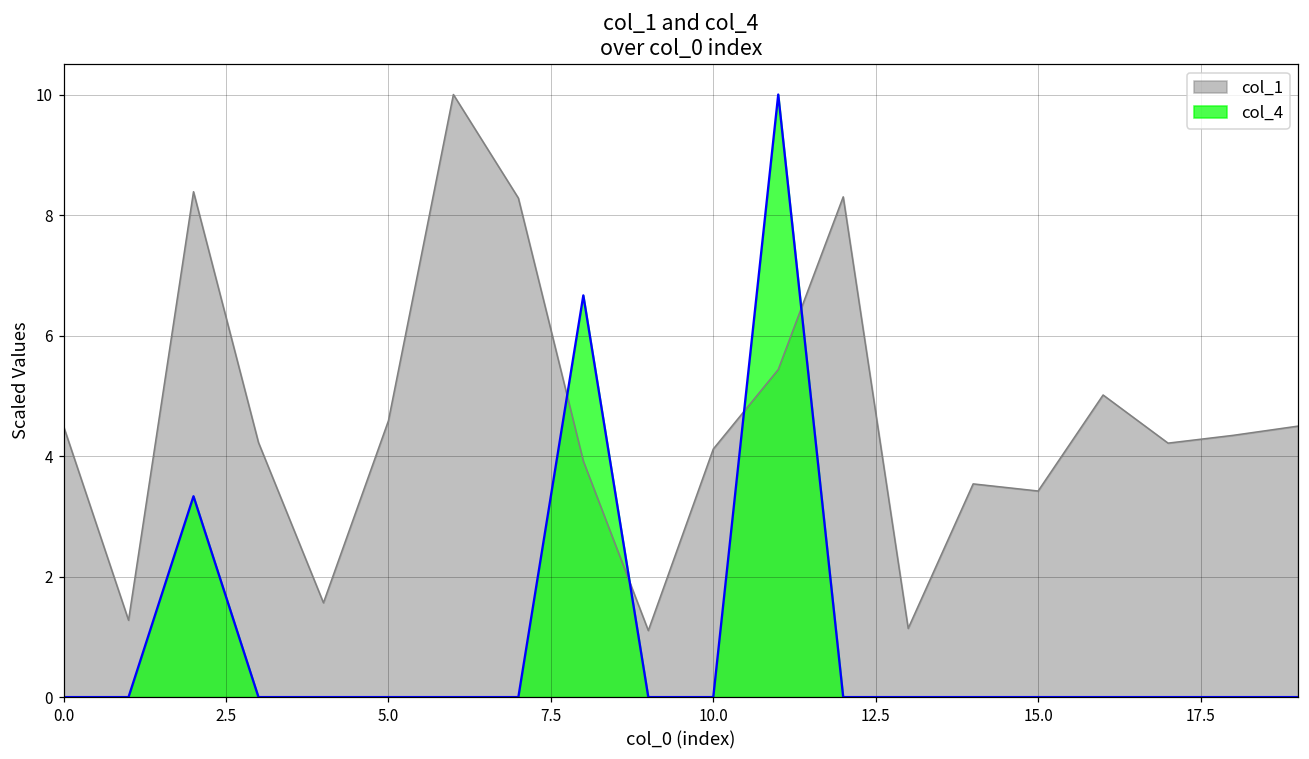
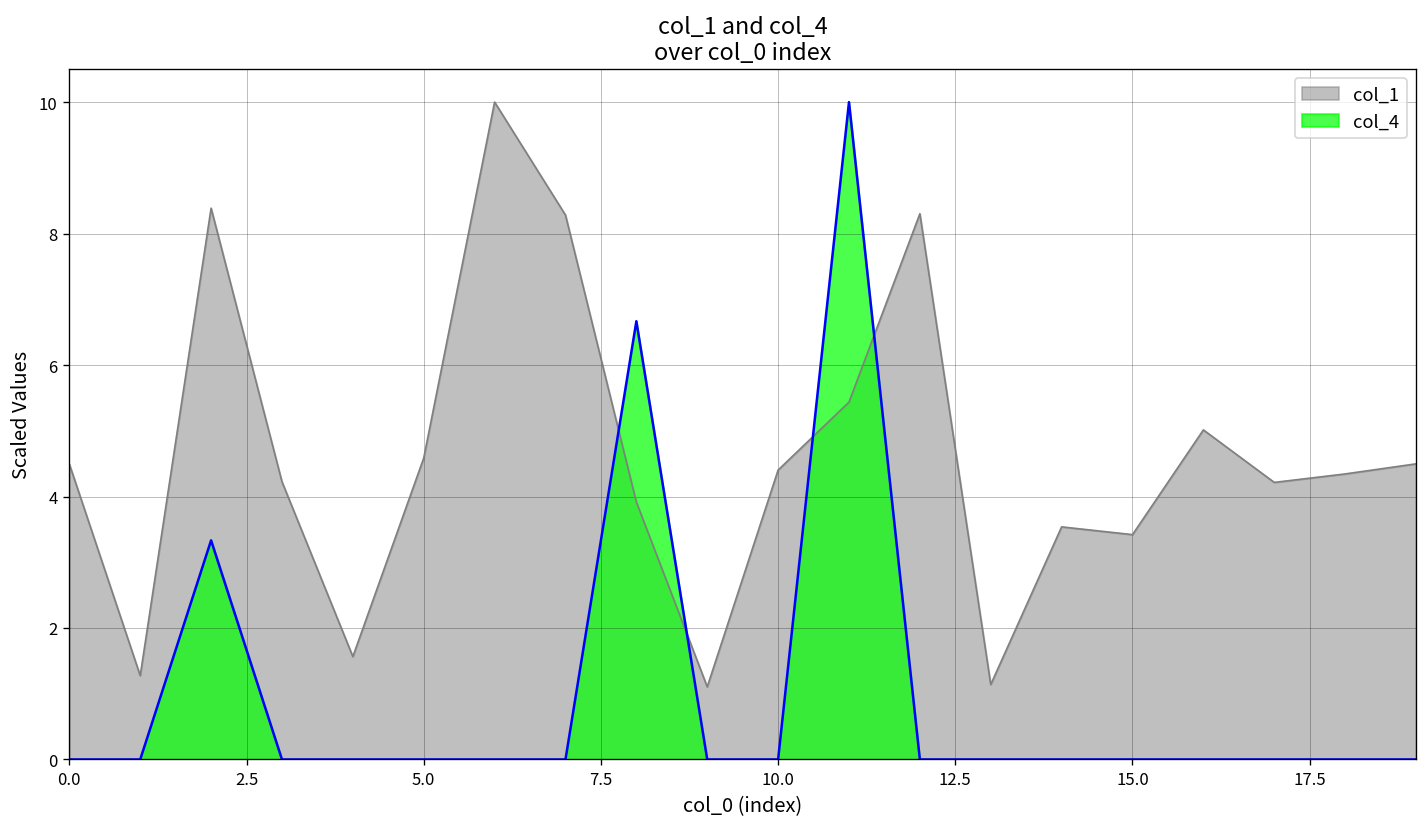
col_1, 10.0: 4.1 -> 4.4
